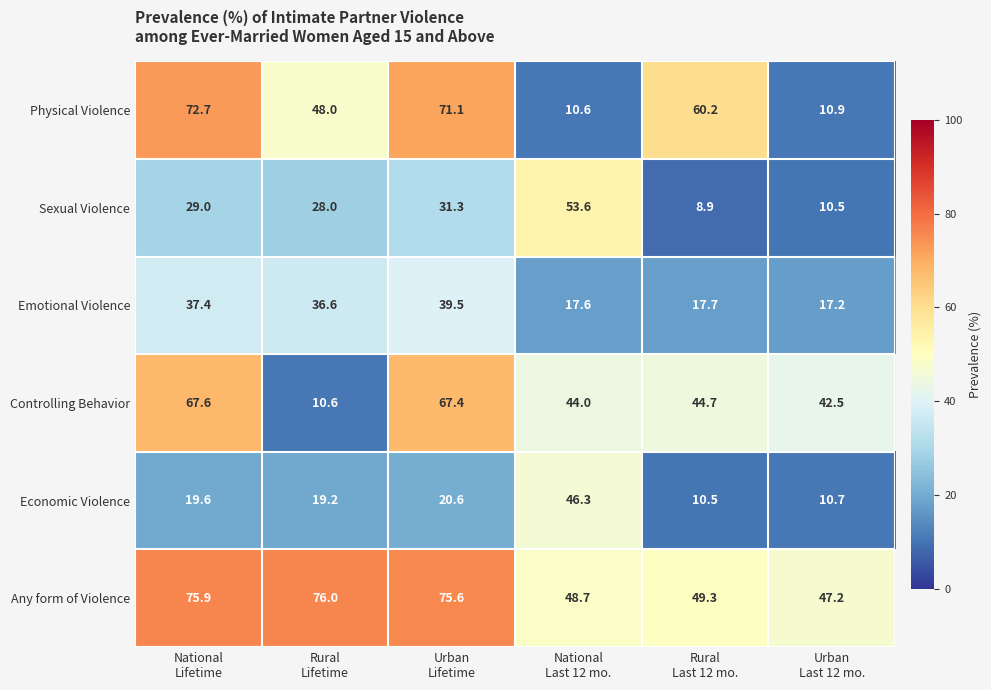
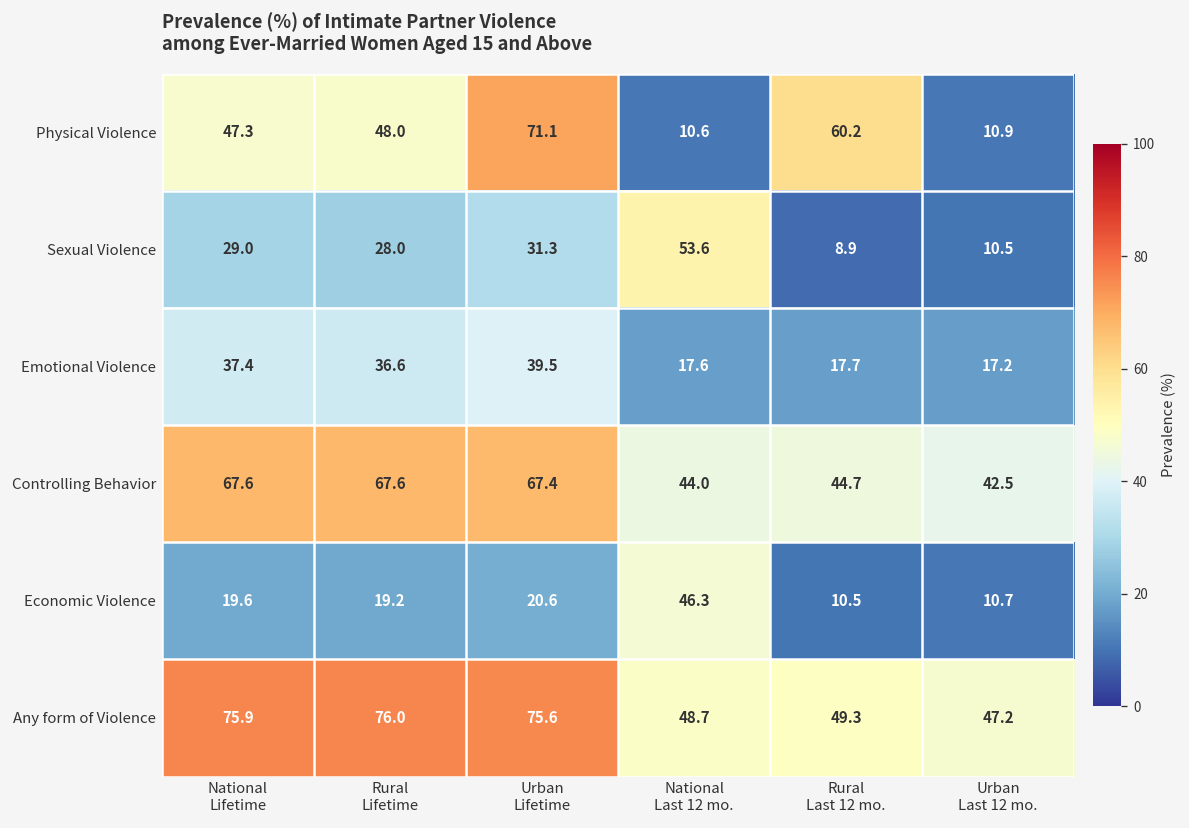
Physical Violence, National Lifetime: 72.7 -> 47.3
Controlling Behavior, Rural Lifetime: 10.6 -> 67.6
